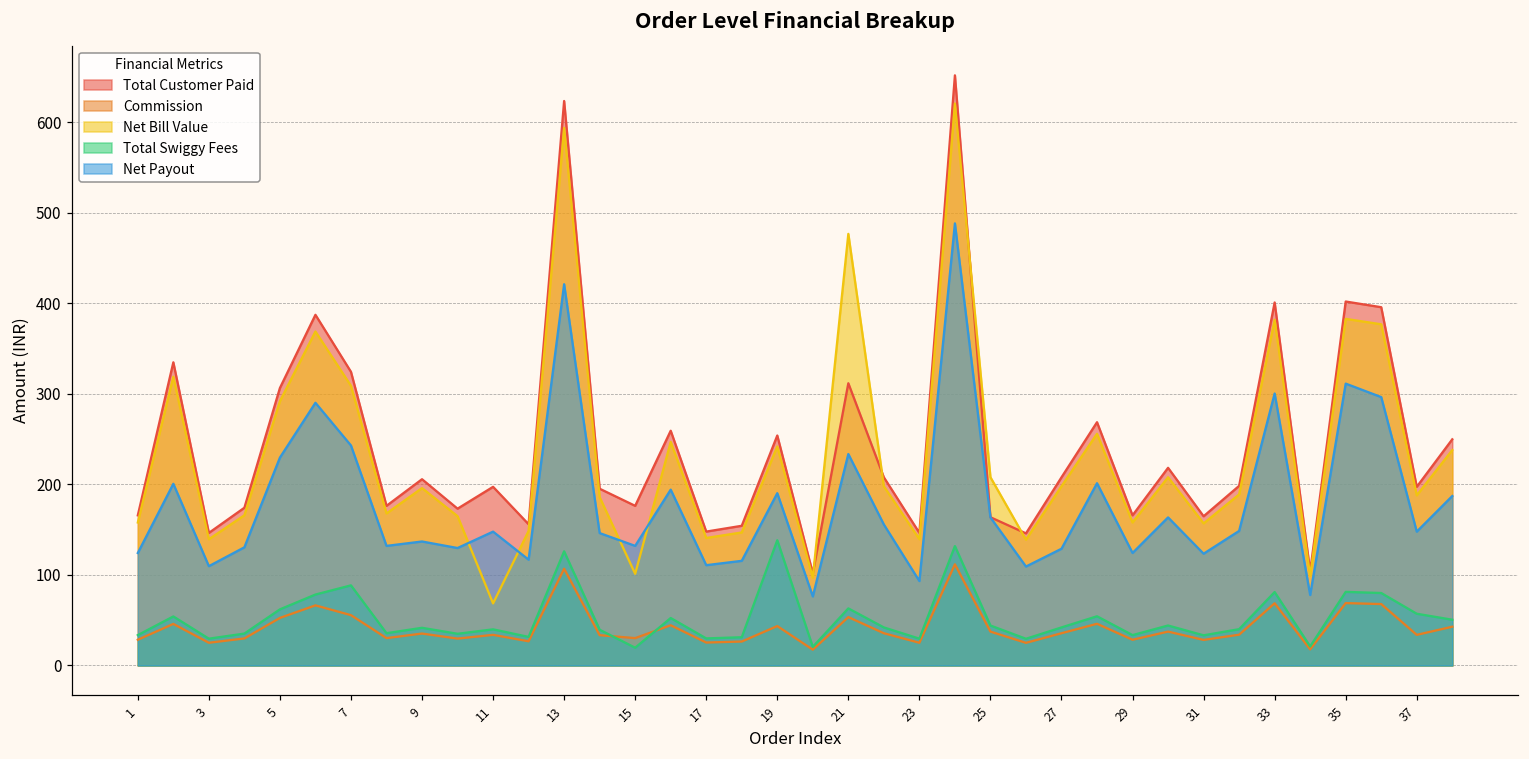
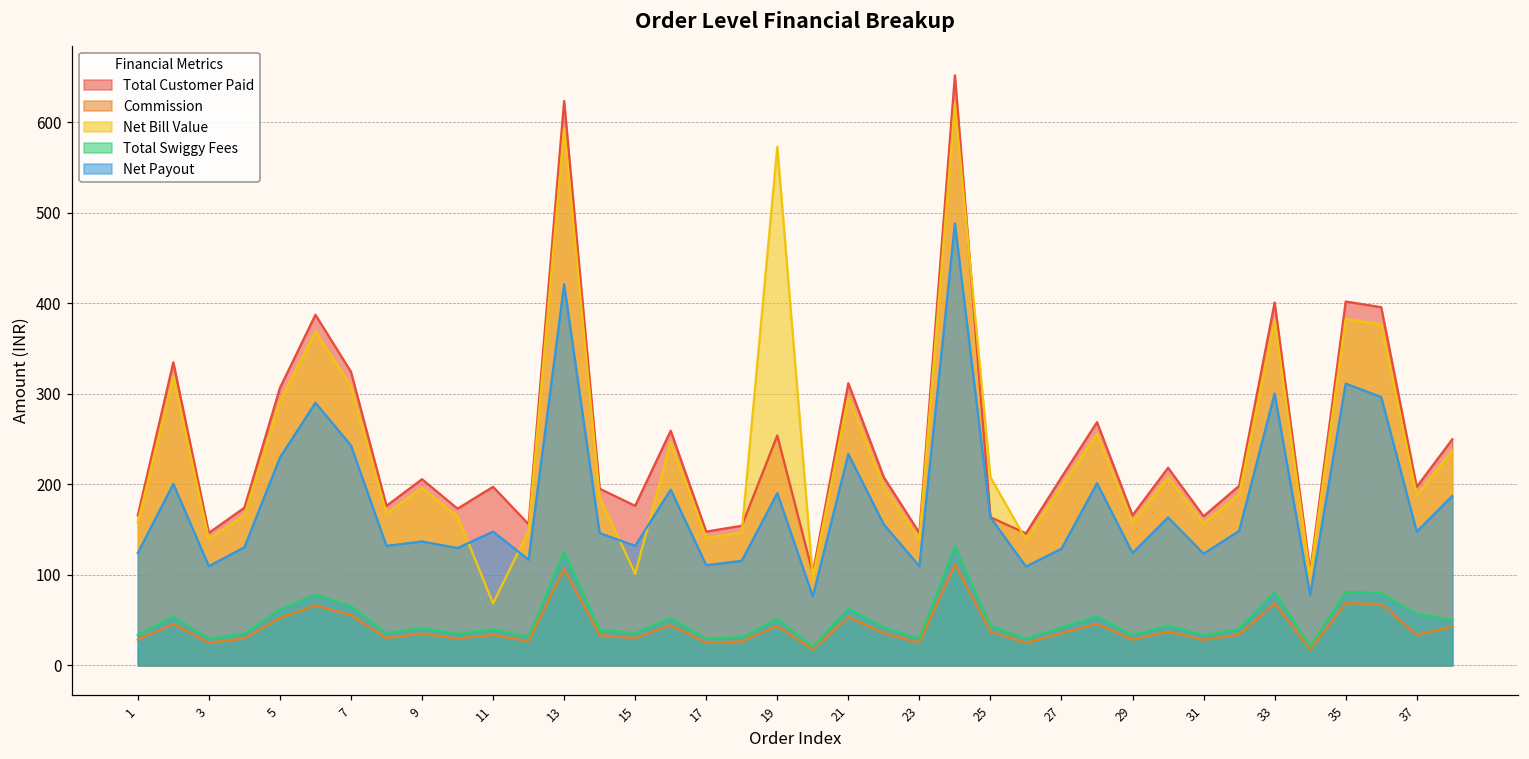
Total Swiggy Fees, 7: 90 -> 70
Total Swiggy Fees, 15: 20 -> 40
Net Bill Value, 19: 240 -> 570
Total Swiggy Fees, 19: 140 -> 50
Net Bill Value, 21: 480 -> 300
Net Payout, 23: 90 -> 110
